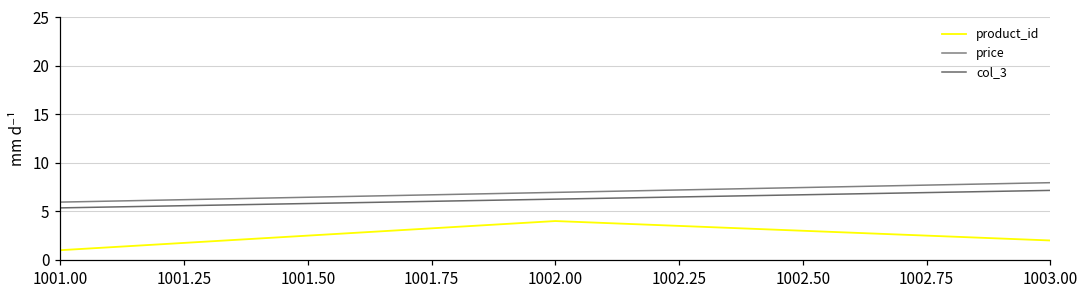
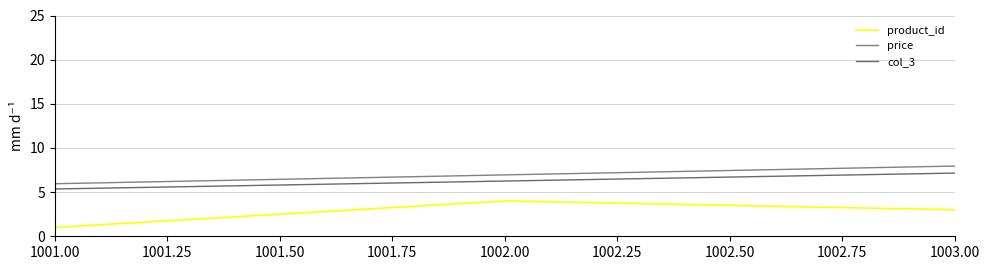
product_id, 1003.00: 2 -> 3
